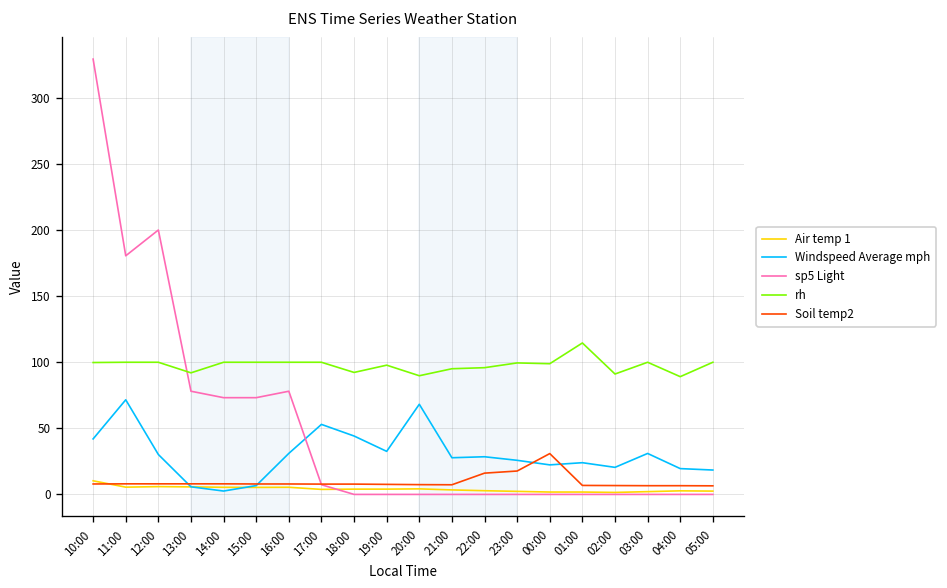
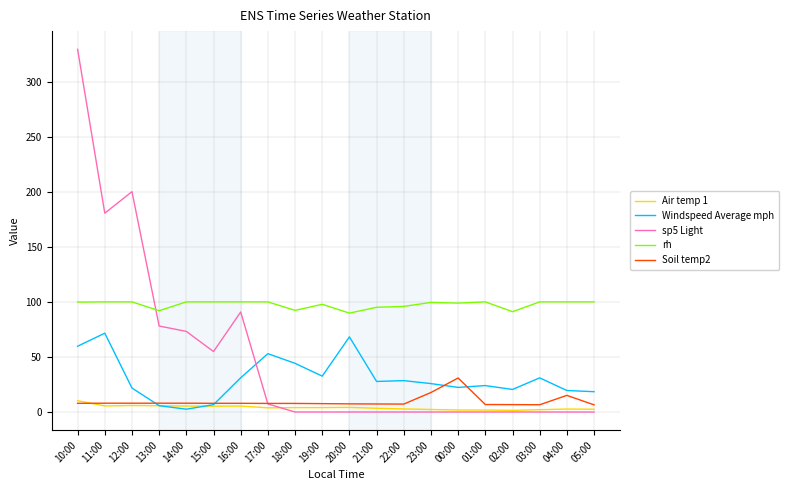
Windspeed Average mph, 10:00: 42 -> 60
Windspeed Average mph, 12:00: 30 -> 22
sp5 Light, 15:00: 73 -> 55
sp5 Light, 16:00: 78 -> 91
Soil temp2, 22:00: 16 -> 7
rh, 01:00: 115 -> 100
rh, 04:00: 89 -> 100
Soil temp2, 04:00: 7 -> 15
